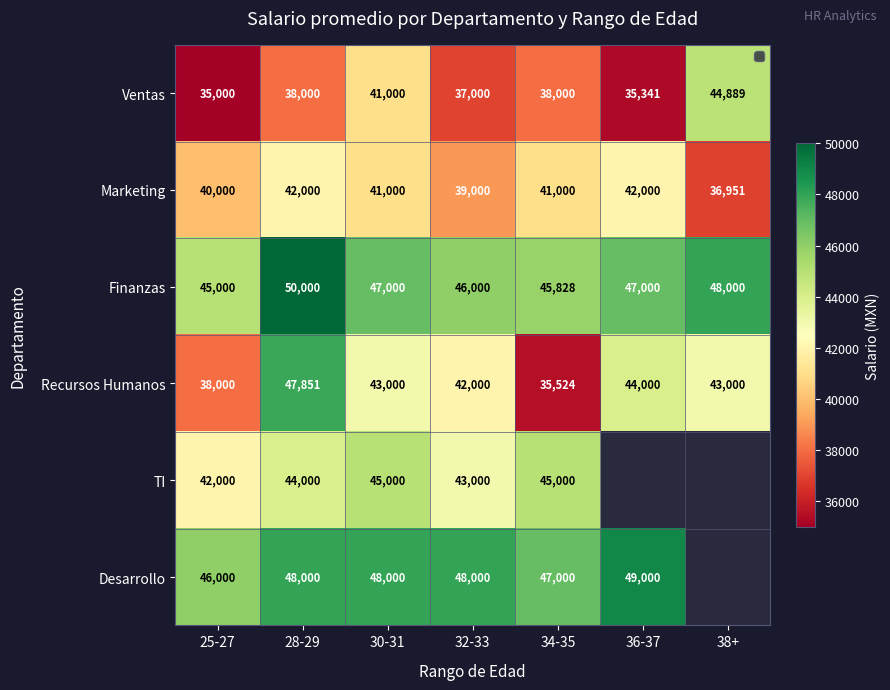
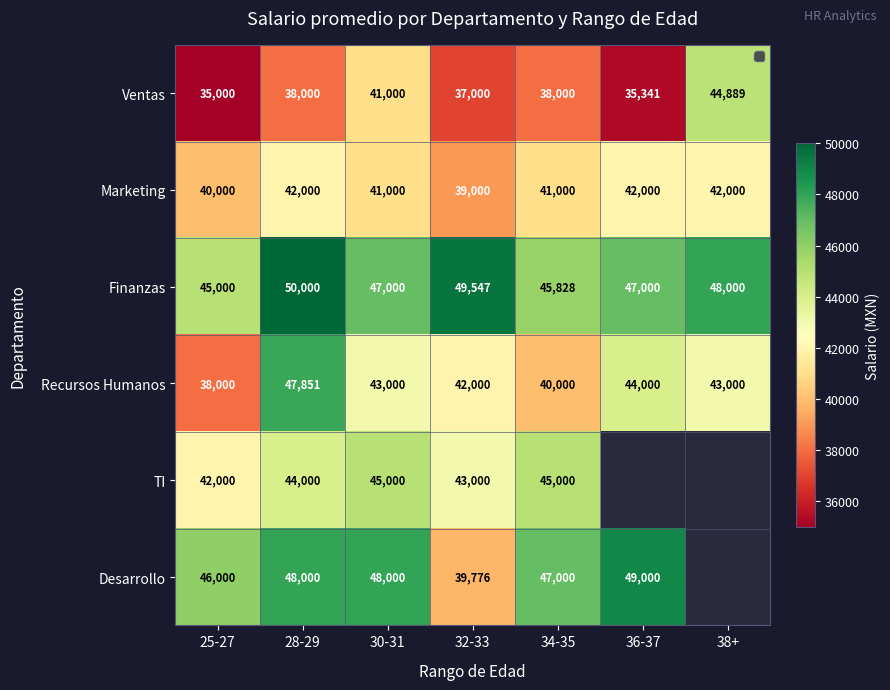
Marketing, 38+: 36,951 -> 42,000
Finanzas, 32-33: 46,000 -> 49,547
Recursos Humanos, 34-35: 35,524 -> 40,000
Desarrollo, 32-33: 48,000 -> 39,776
